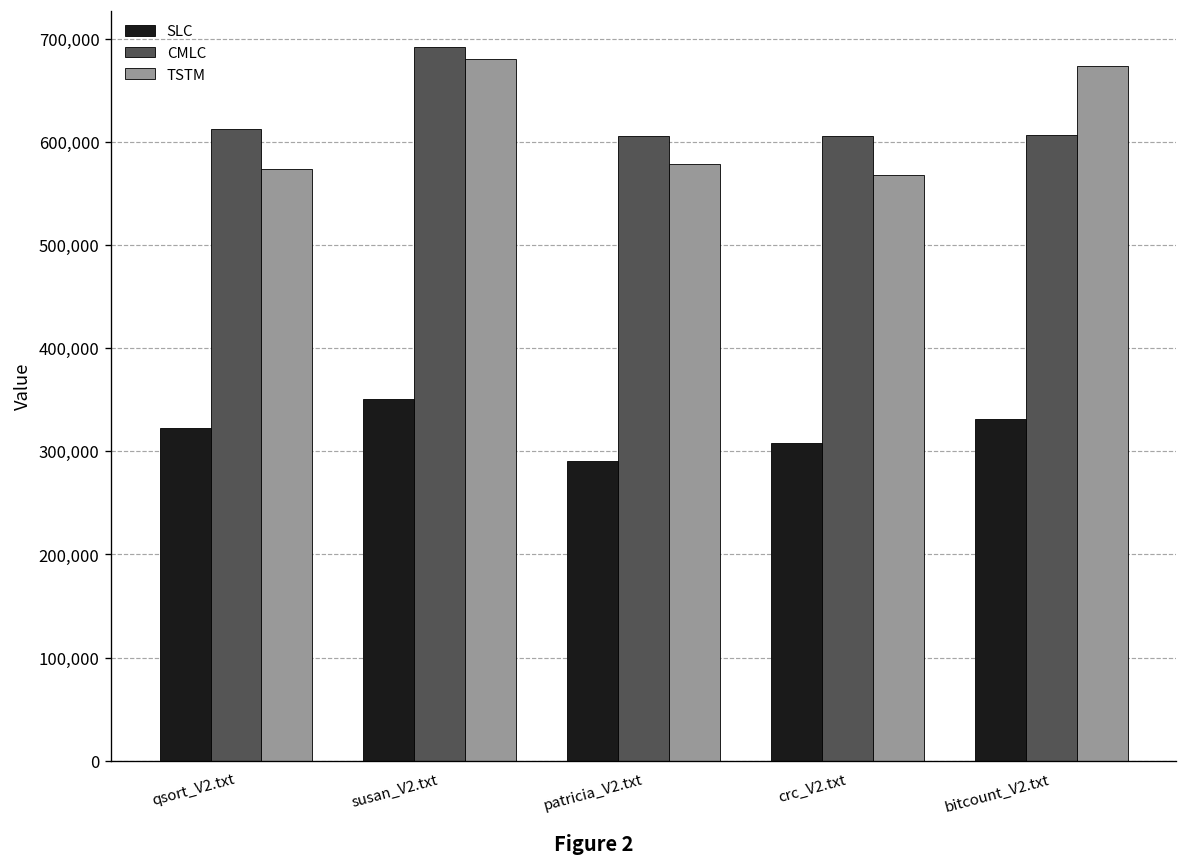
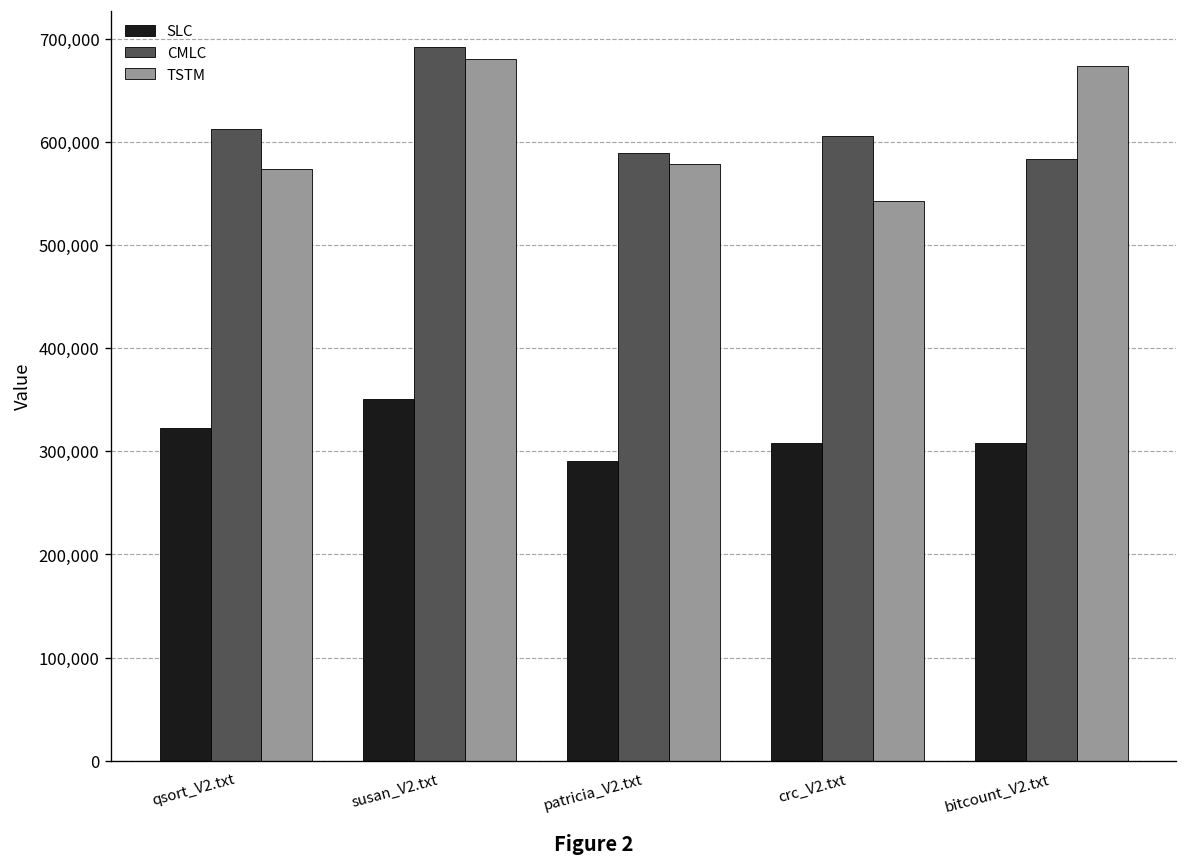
CMLC, patricia_V2.txt: 610,000 -> 590,000
TSTM, crc_V2.txt: 570,000 -> 540,000
SLC, bitcount_V2.txt: 330,000 -> 310,000
CMLC, bitcount_V2.txt: 610,000 -> 580,000
